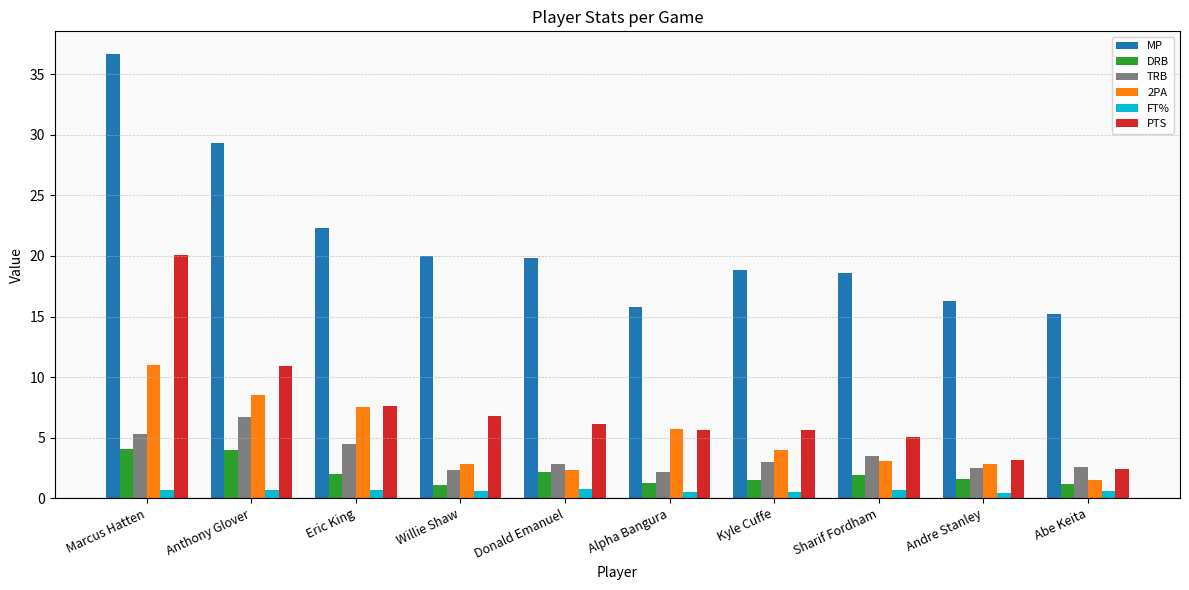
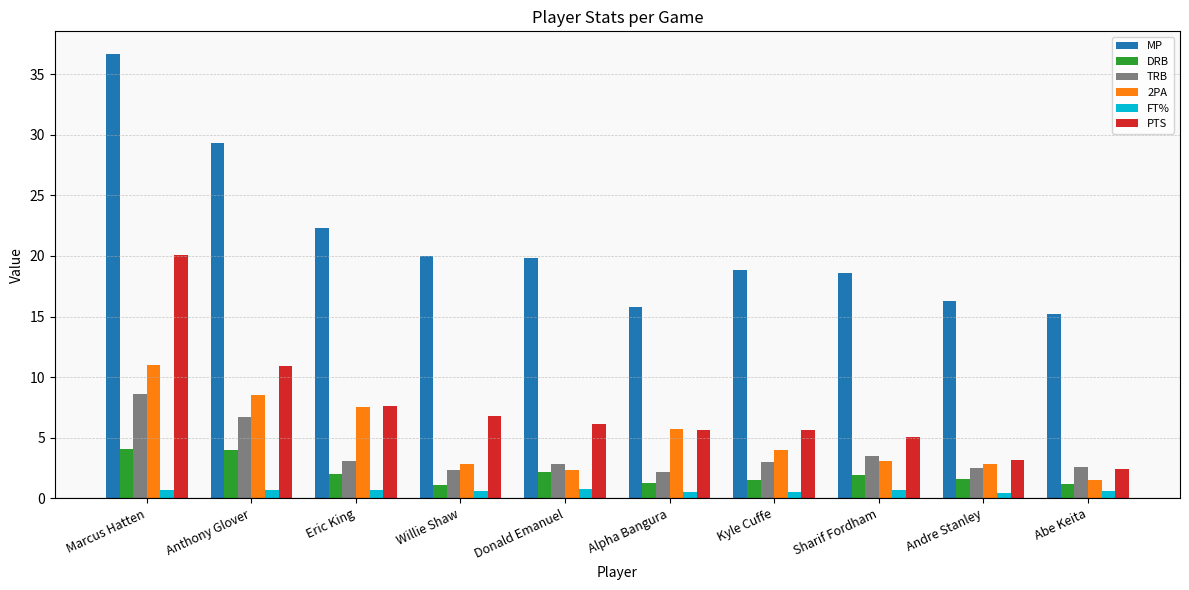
TRB, Marcus Hatten: 5.3 -> 8.6
TRB, Eric King: 4.5 -> 3.1
